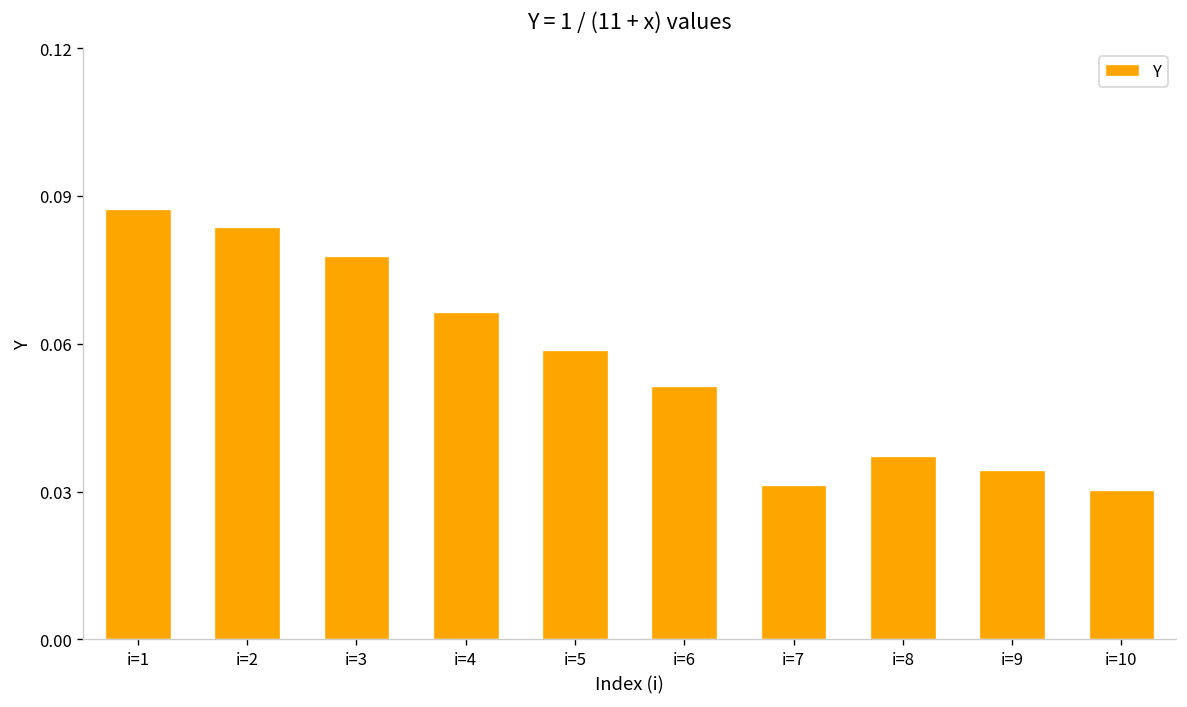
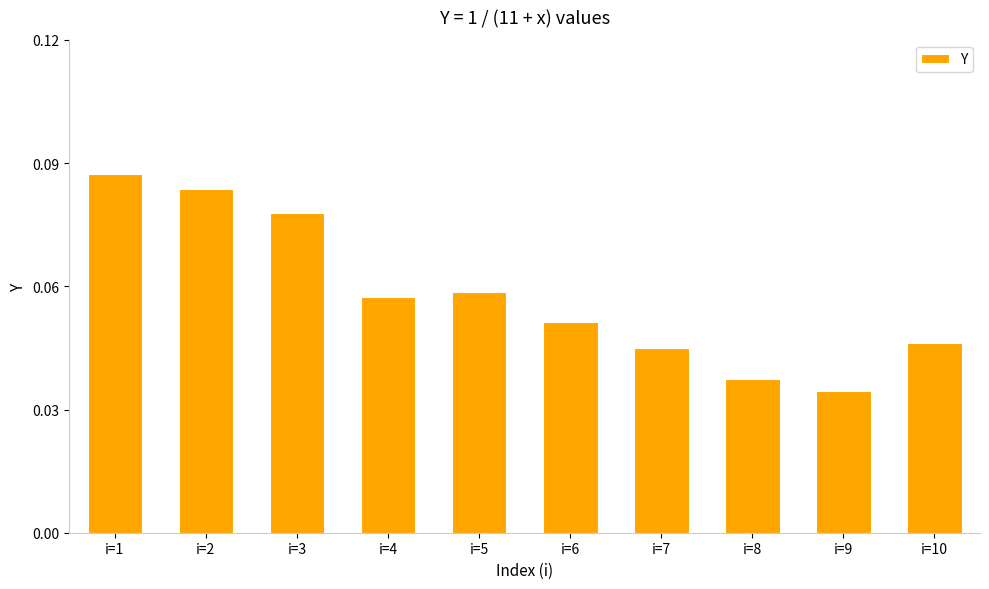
i=4: 0.066 -> 0.057
i=7: 0.031 -> 0.045
i=10: 0.030 -> 0.046
